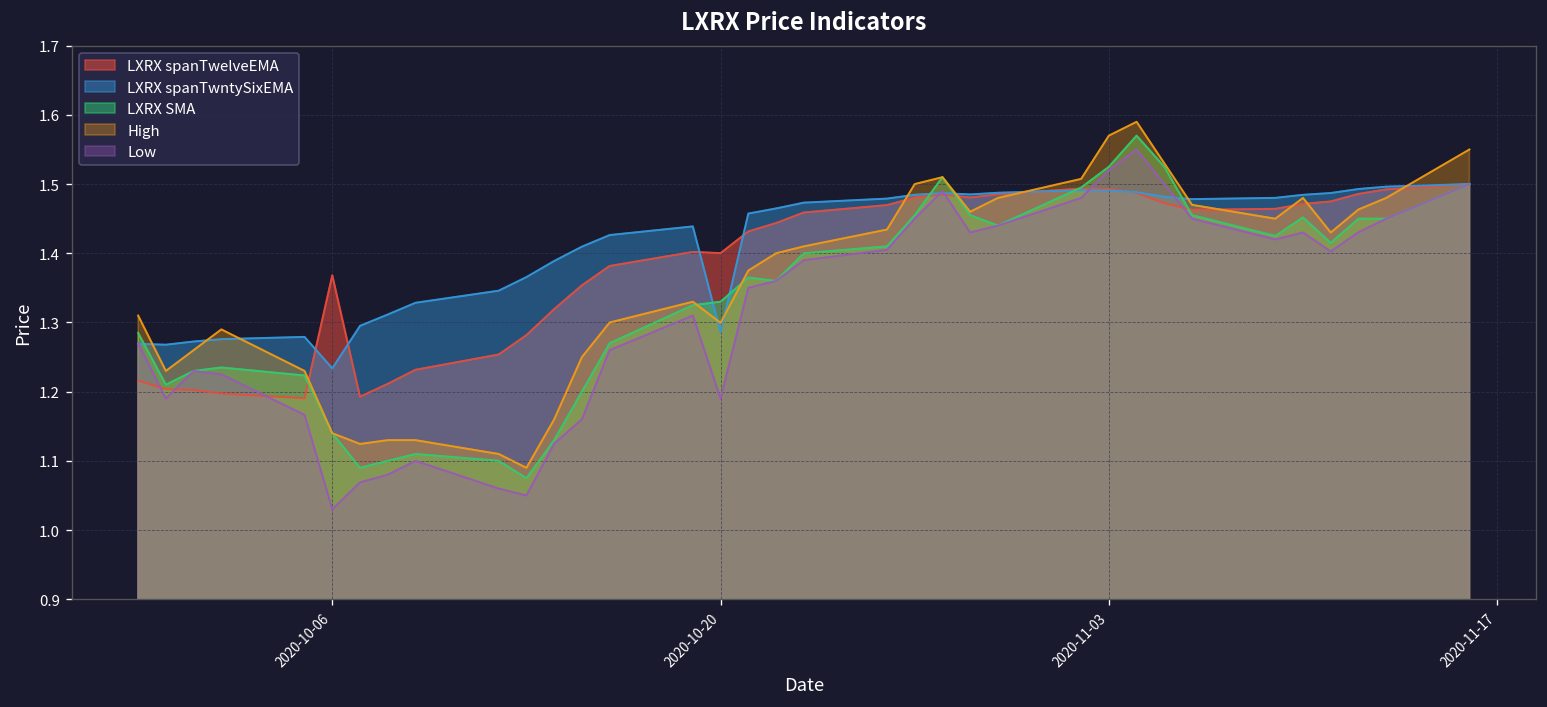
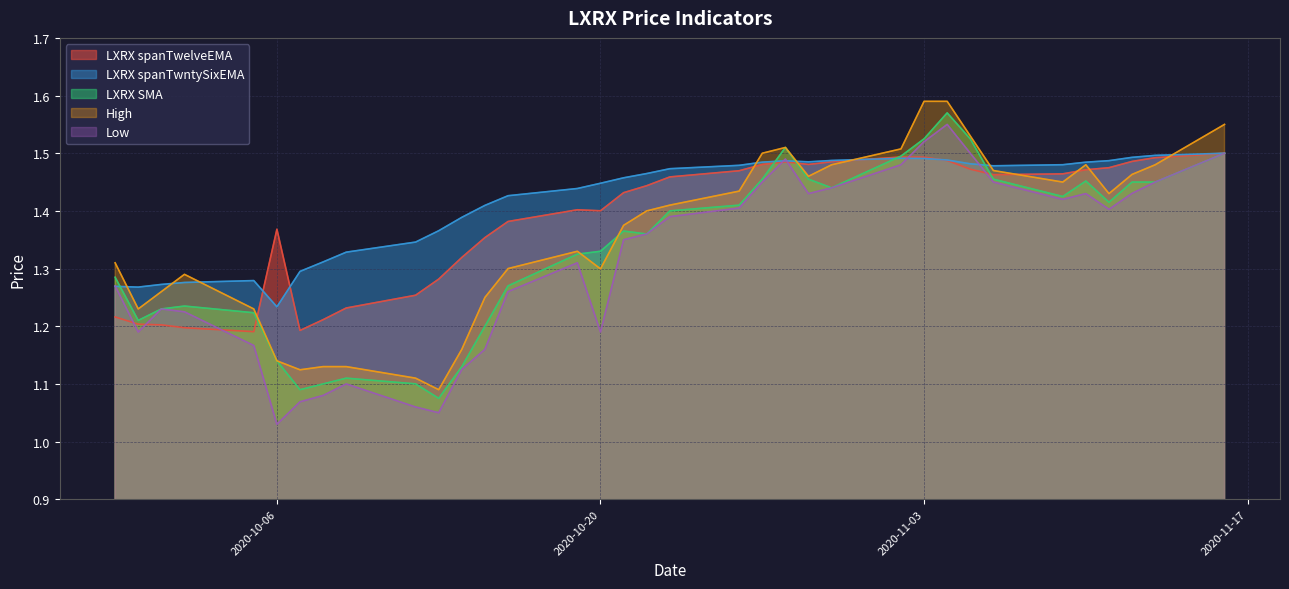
LXRX spanTwntySixEMA, 2020-10-20: 1.29 -> 1.45
High, 2020-11-03: 1.57 -> 1.59
